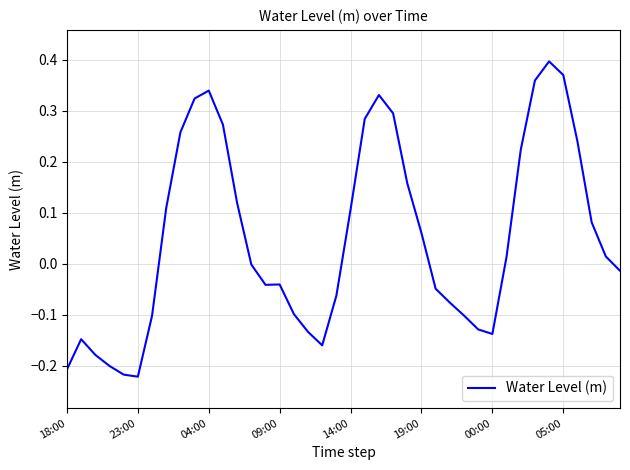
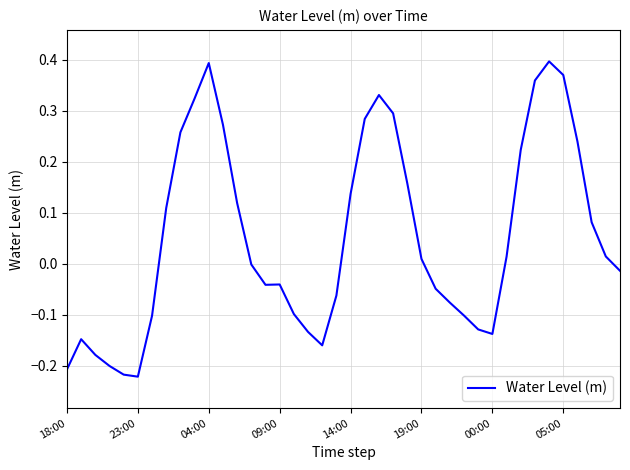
04:00: 0.34 -> 0.39
14:00: 0.11 -> 0.14
19:00: 0.06 -> 0.01
